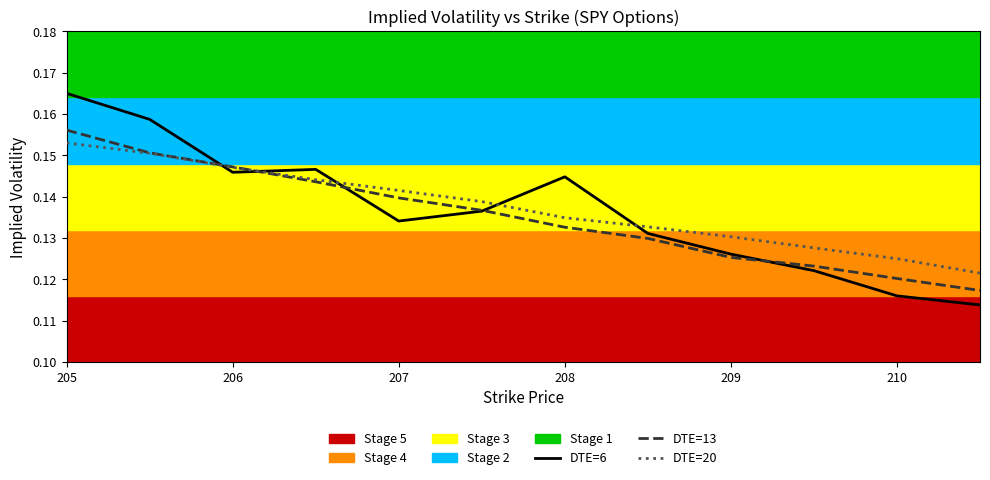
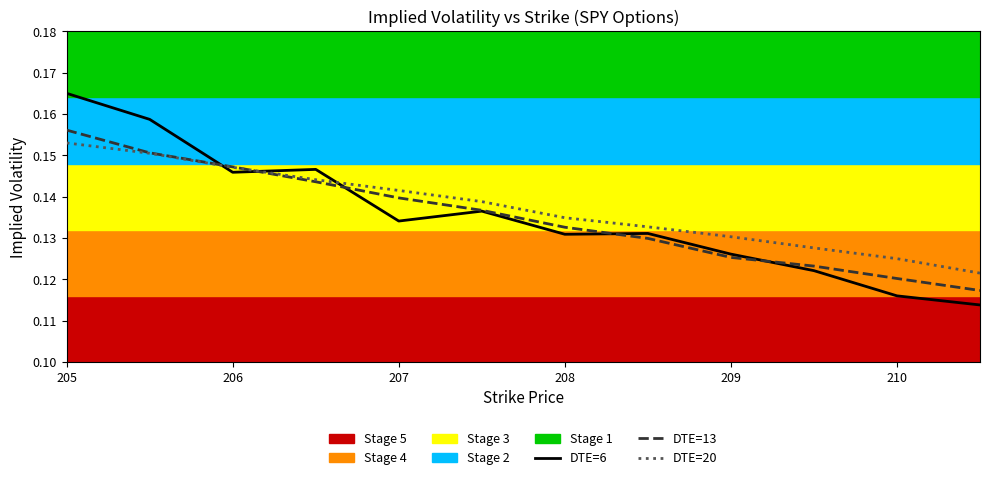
DTE=6, 208: 0.145 -> 0.131
